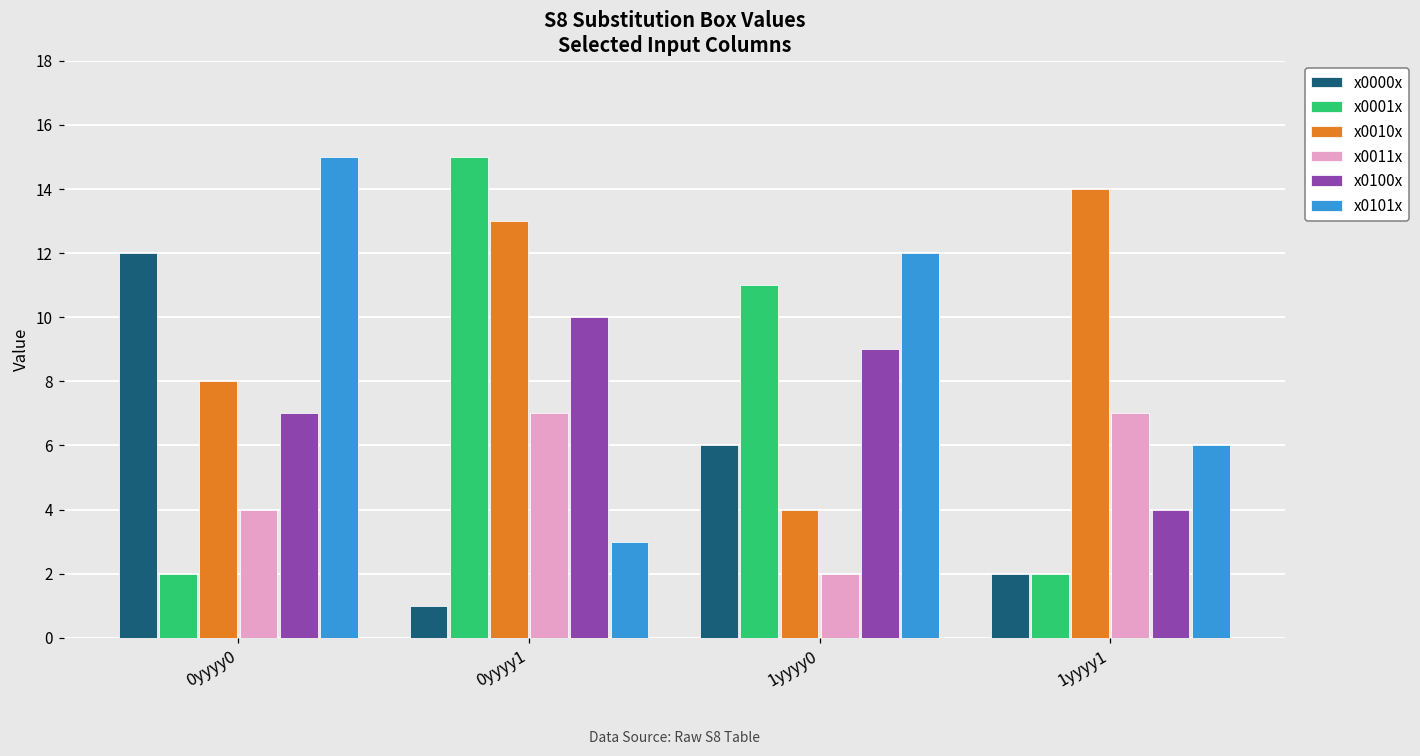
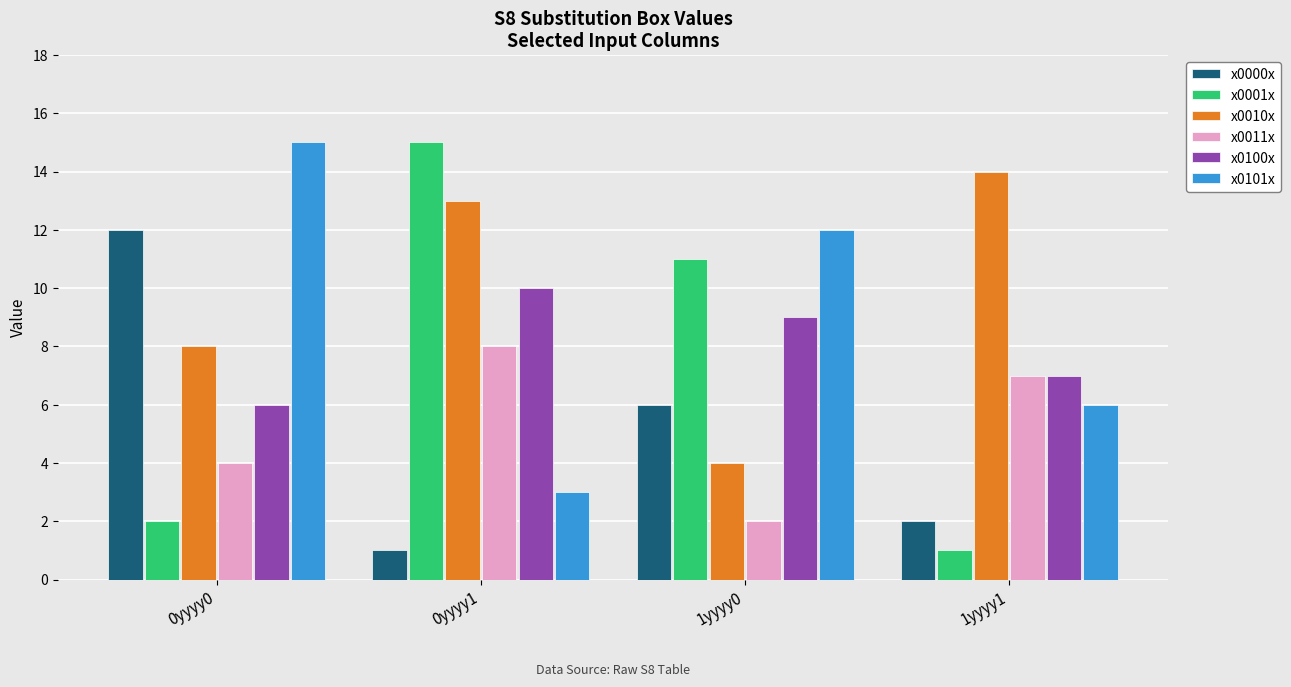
x0100x, 0yyyy0: 7 -> 6
x0011x, 0yyyy1: 7 -> 8
x0001x, 1yyyy1: 2 -> 1
x0100x, 1yyyy1: 4 -> 7
